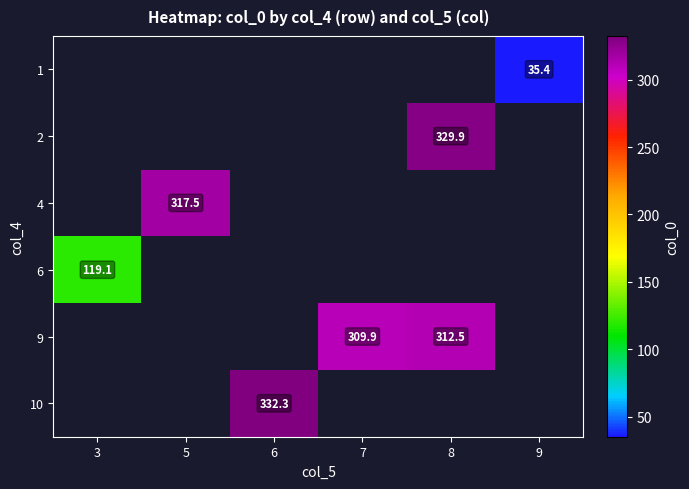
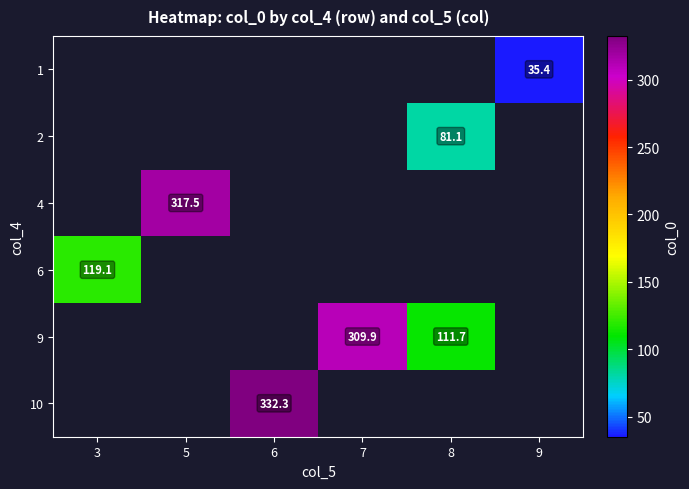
2, 8: 329.9 -> 81.1
9, 8: 312.5 -> 111.7
